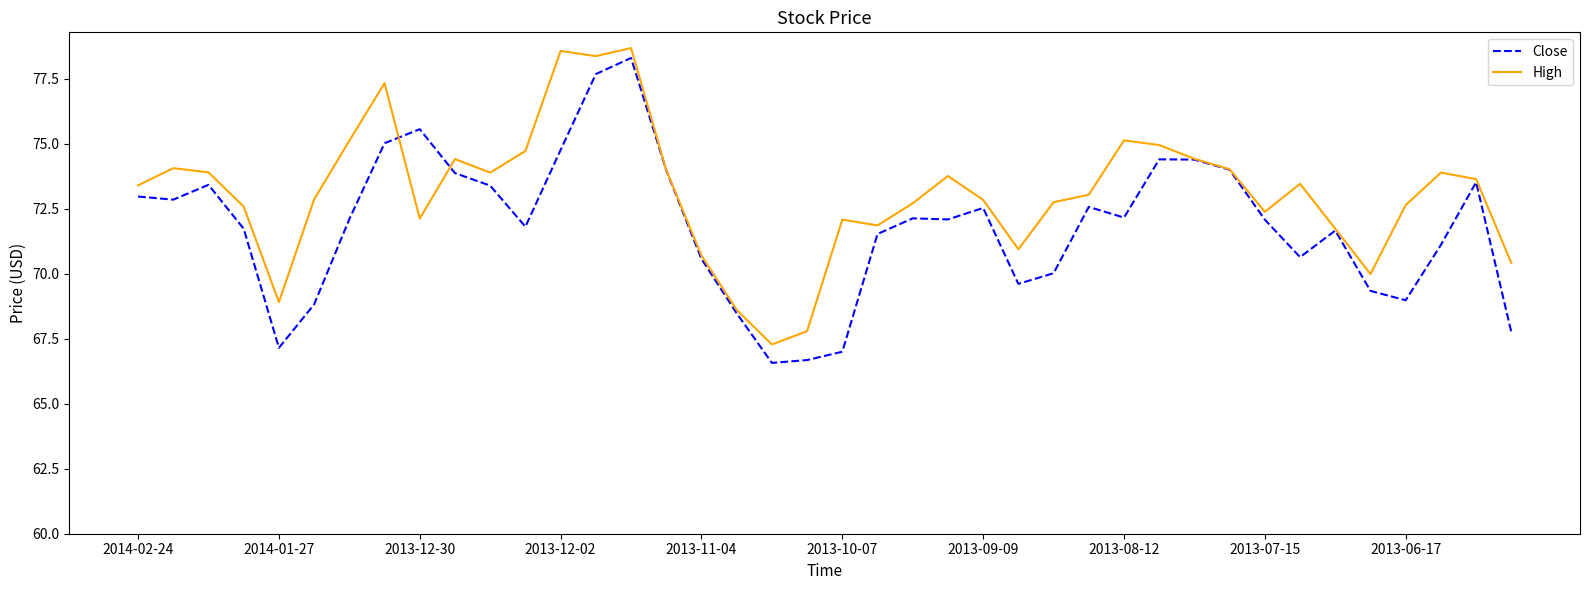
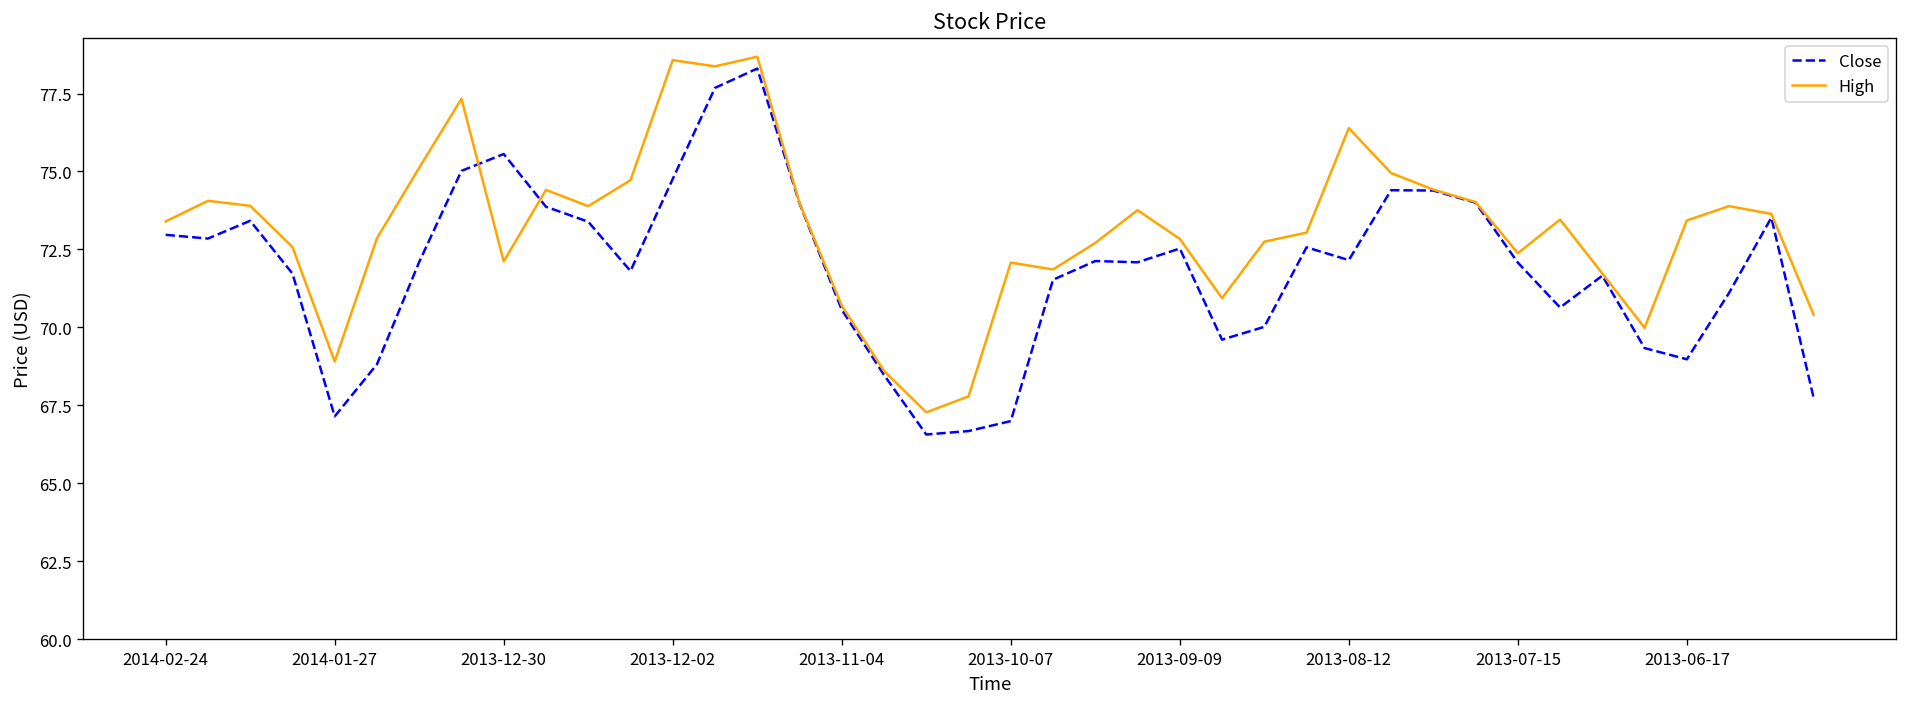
High, 2013-08-12: 75.1 -> 76.4
High, 2013-06-17: 72.6 -> 73.4
